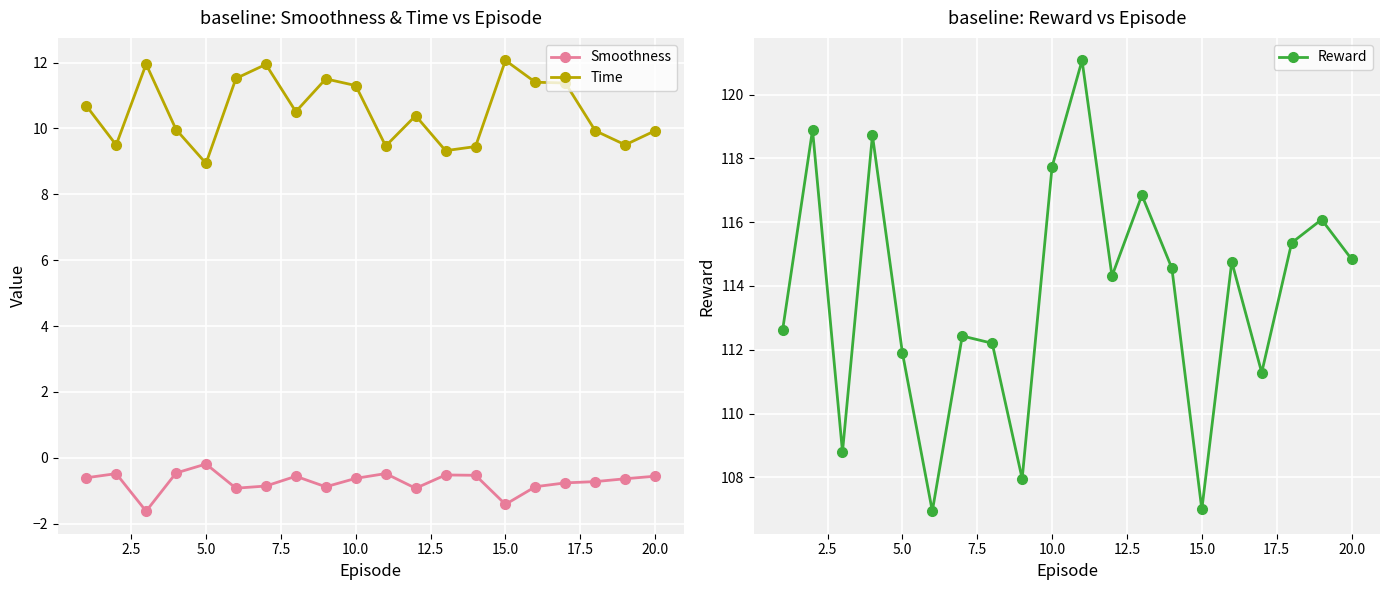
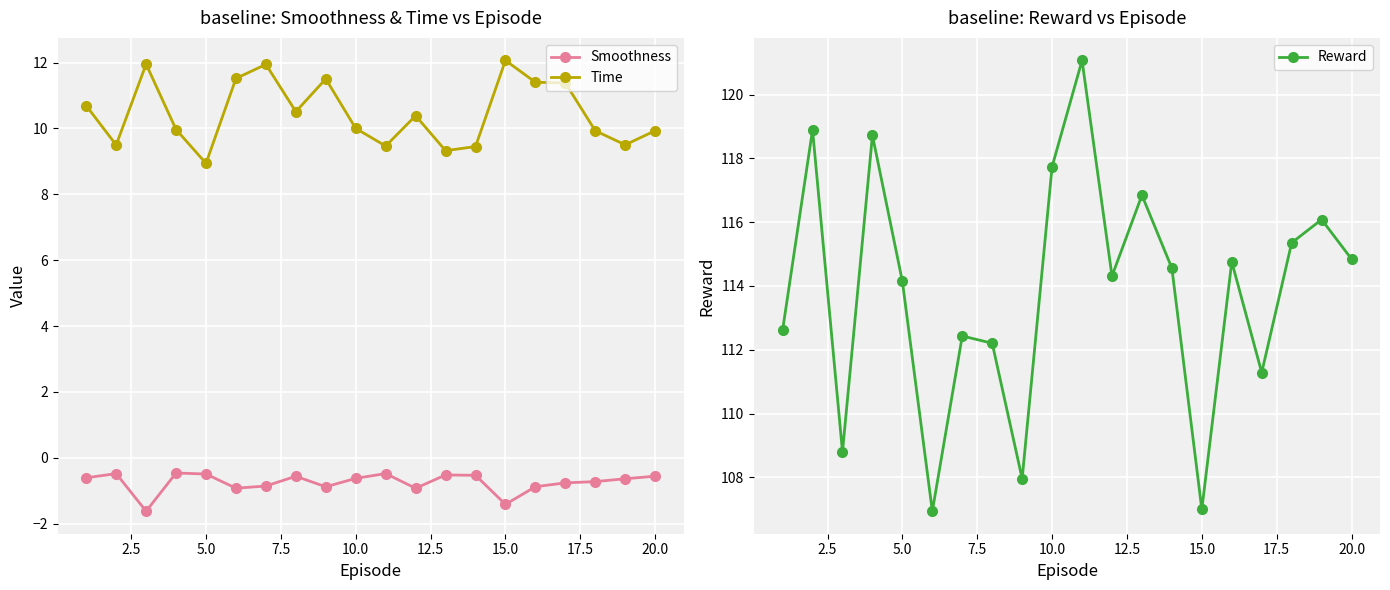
baseline: Smoothness & Time vs Episode, Smoothness, 5.0: -0.2 -> -0.5
baseline: Smoothness & Time vs Episode, Time, 10.0: 11.3 -> 10.0
baseline: Reward vs Episode, 5.0: 111.9 -> 114.1
